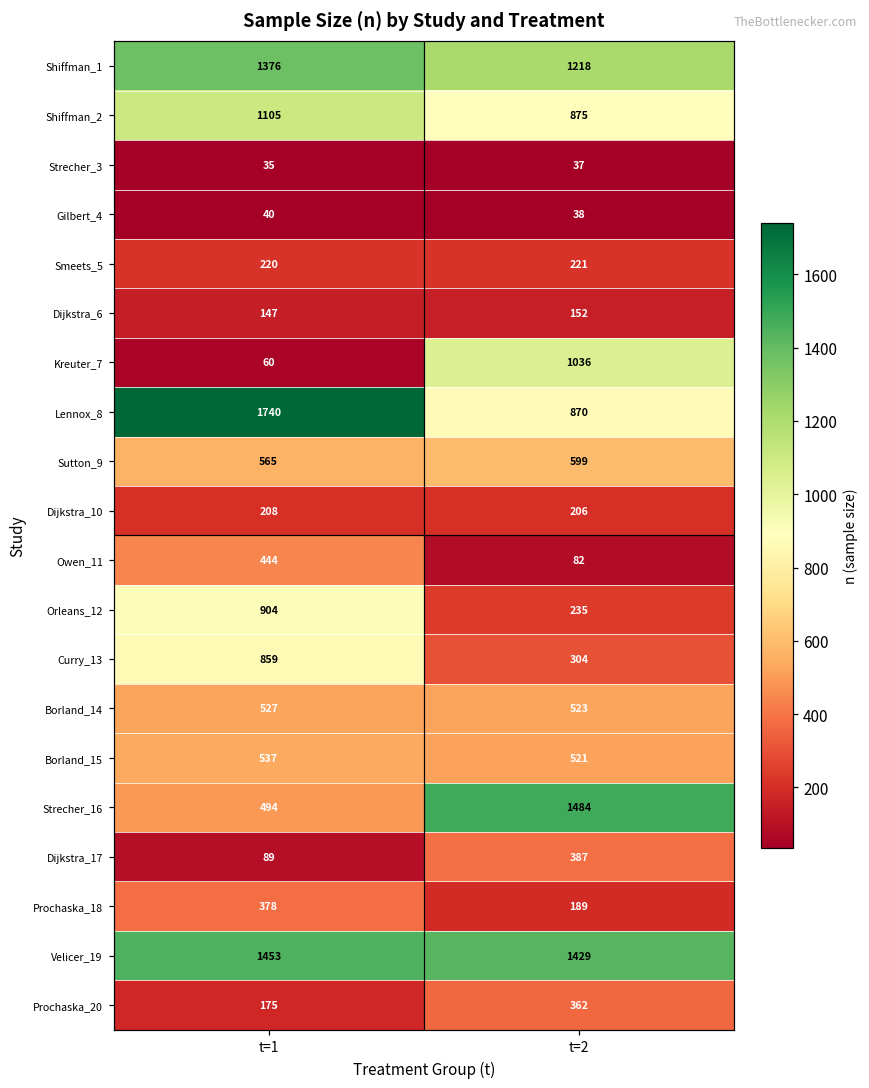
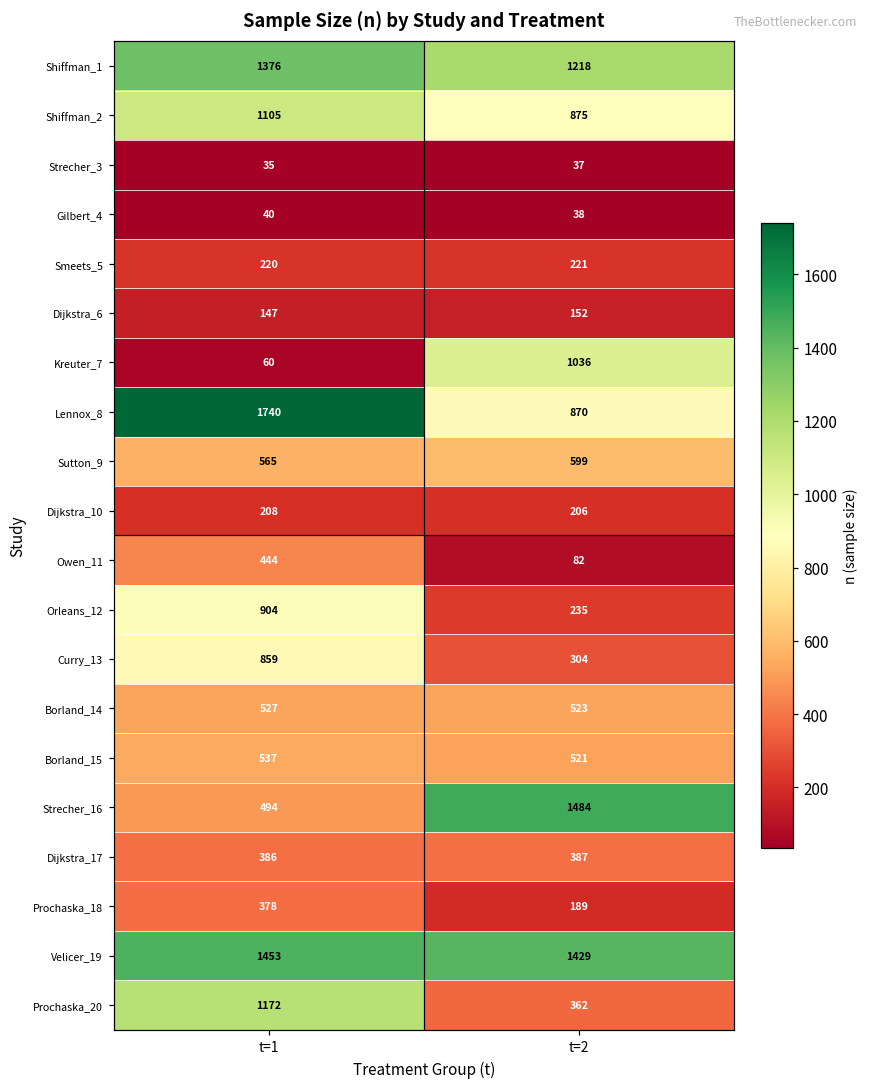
Dijkstra_17, t=1: 89 -> 386
Prochaska_20, t=1: 175 -> 1172
